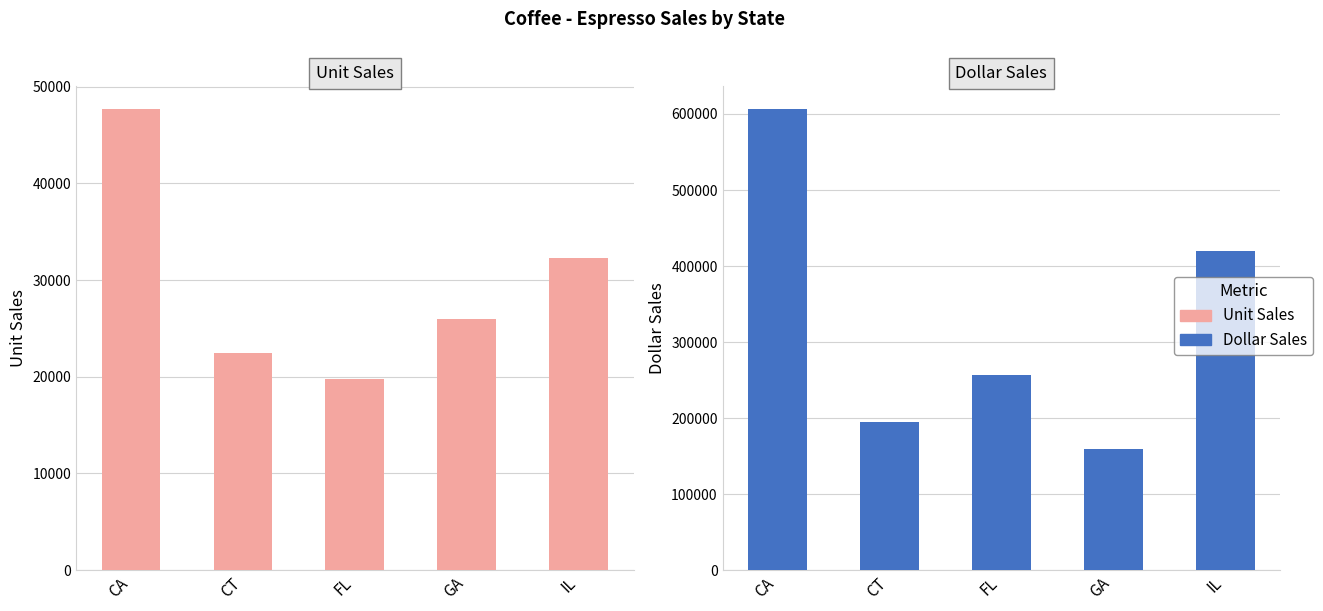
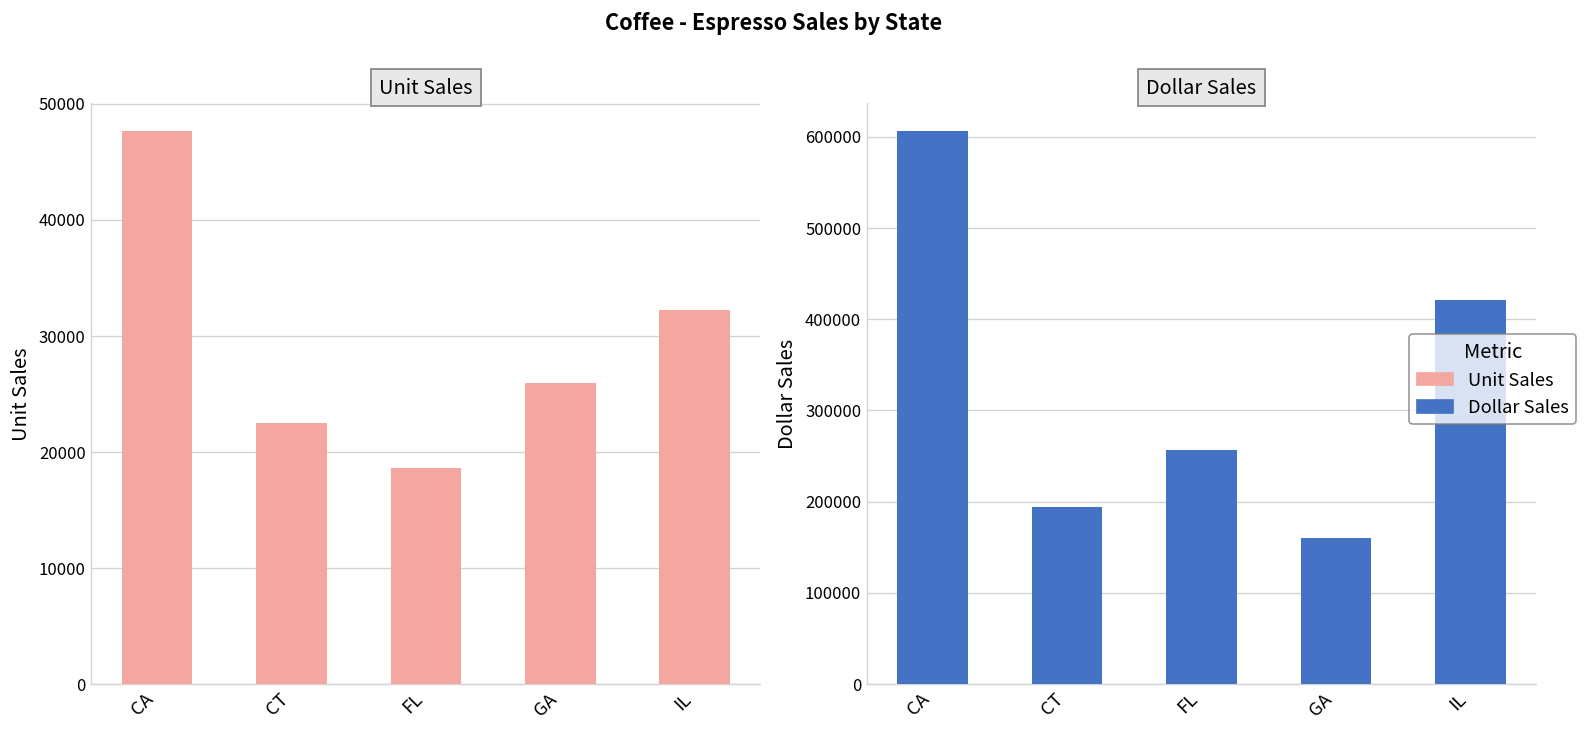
Unit Sales, FL: 20000 -> 19000
